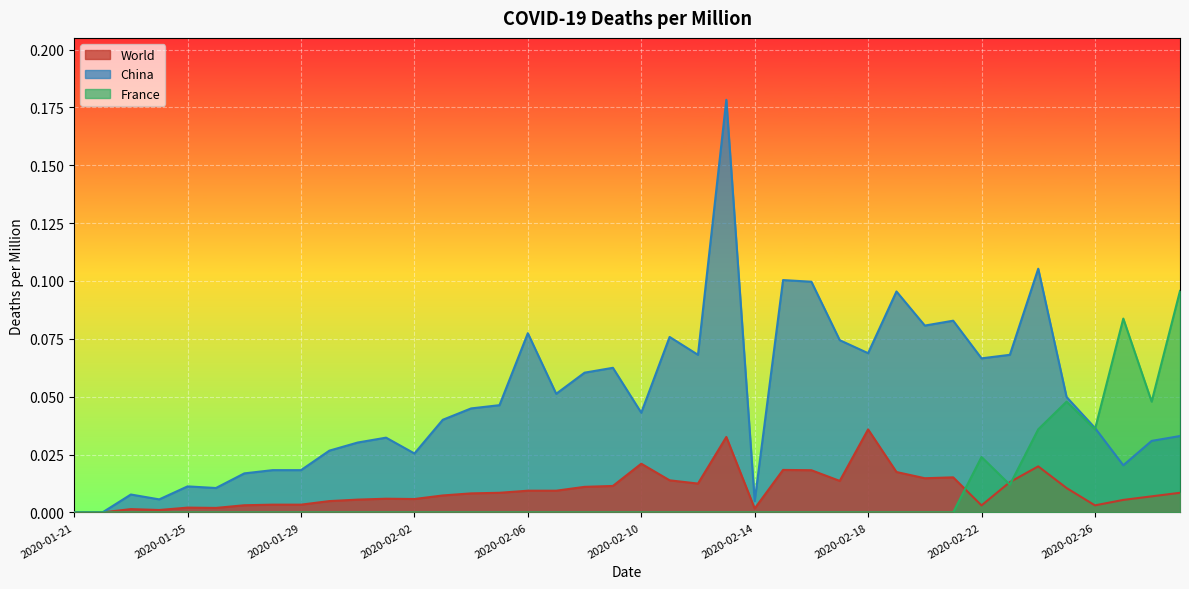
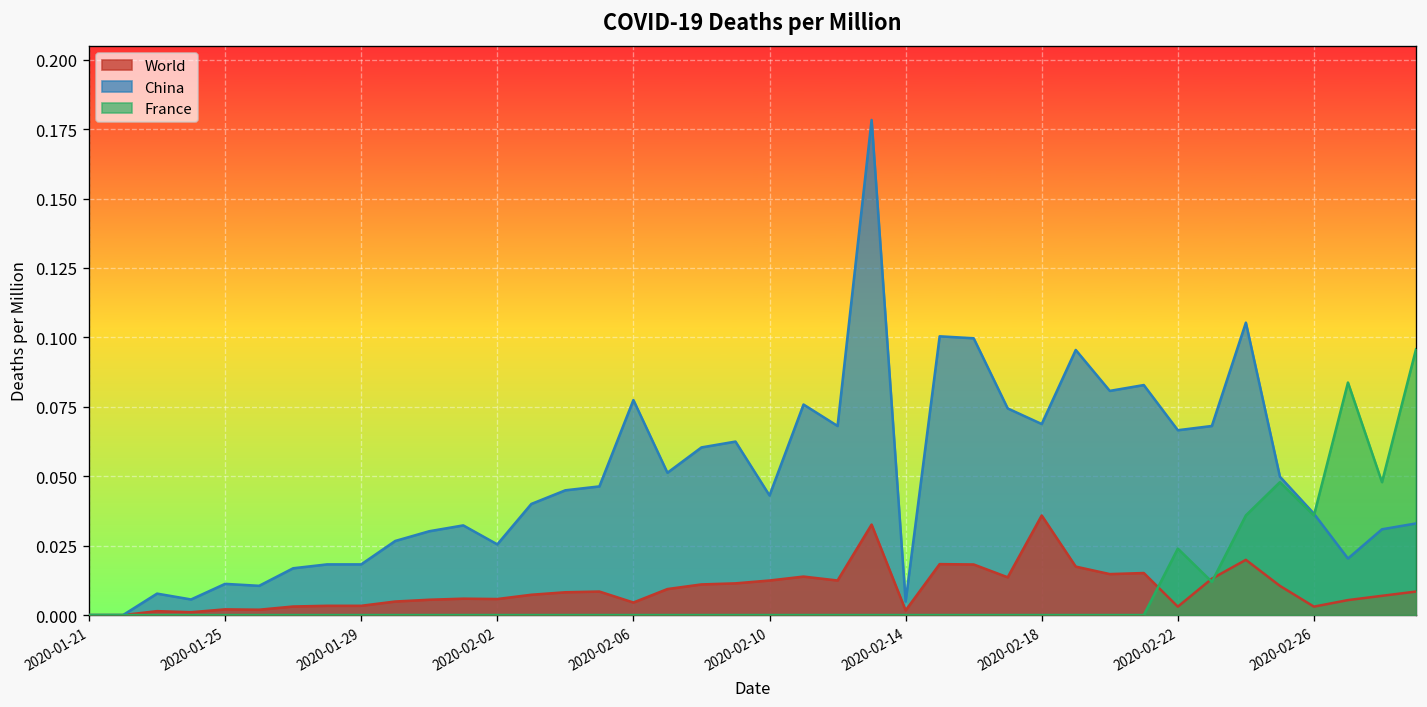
World, 2020-02-06: 0.009 -> 0.005
World, 2020-02-10: 0.021 -> 0.012
